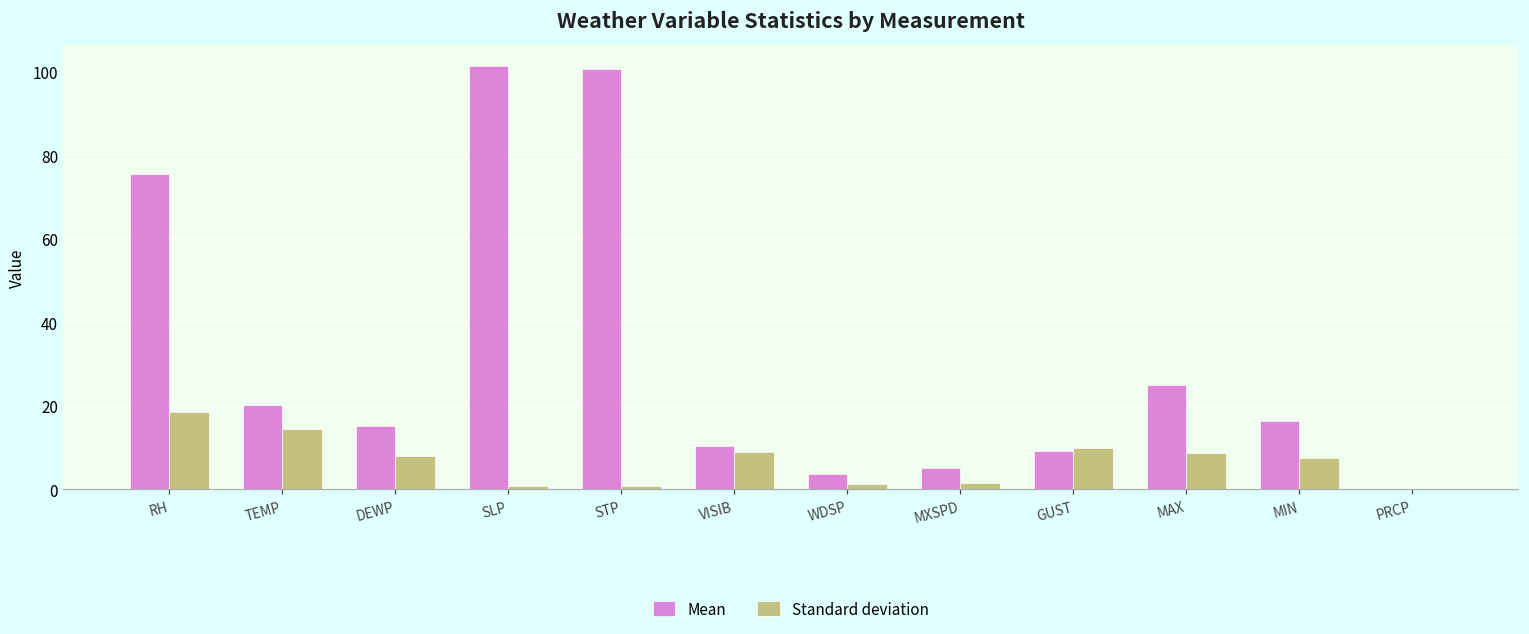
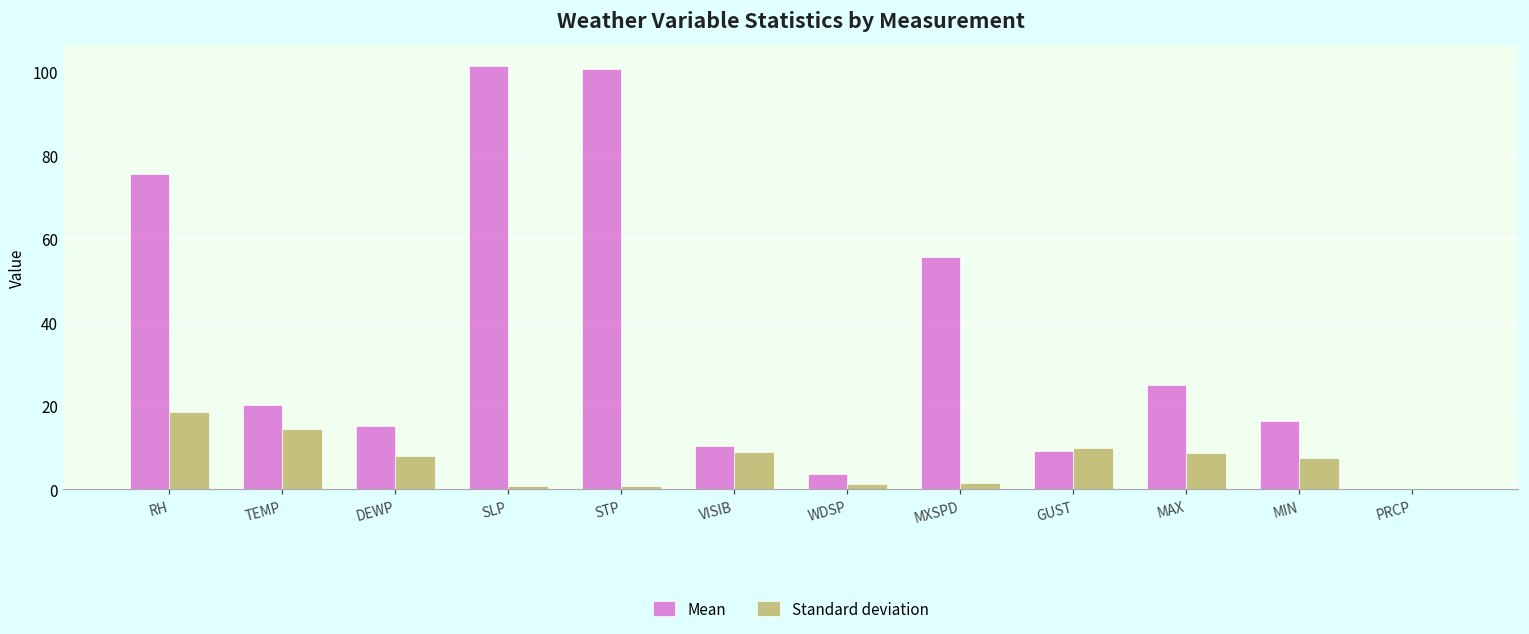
Mean, MXSPD: 5 -> 56
